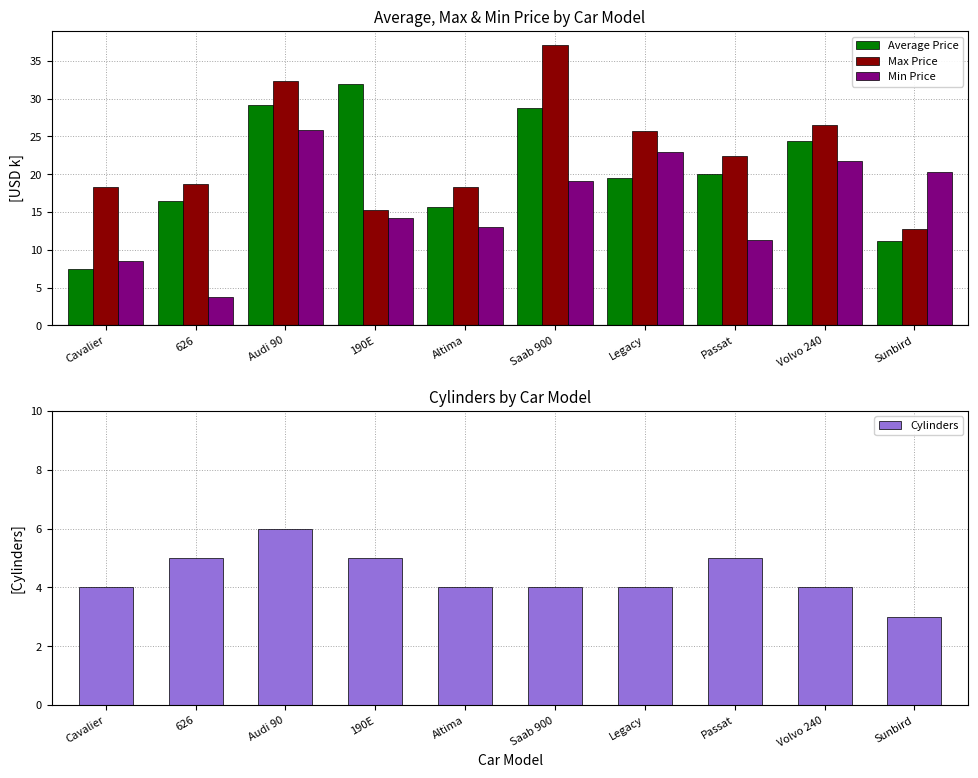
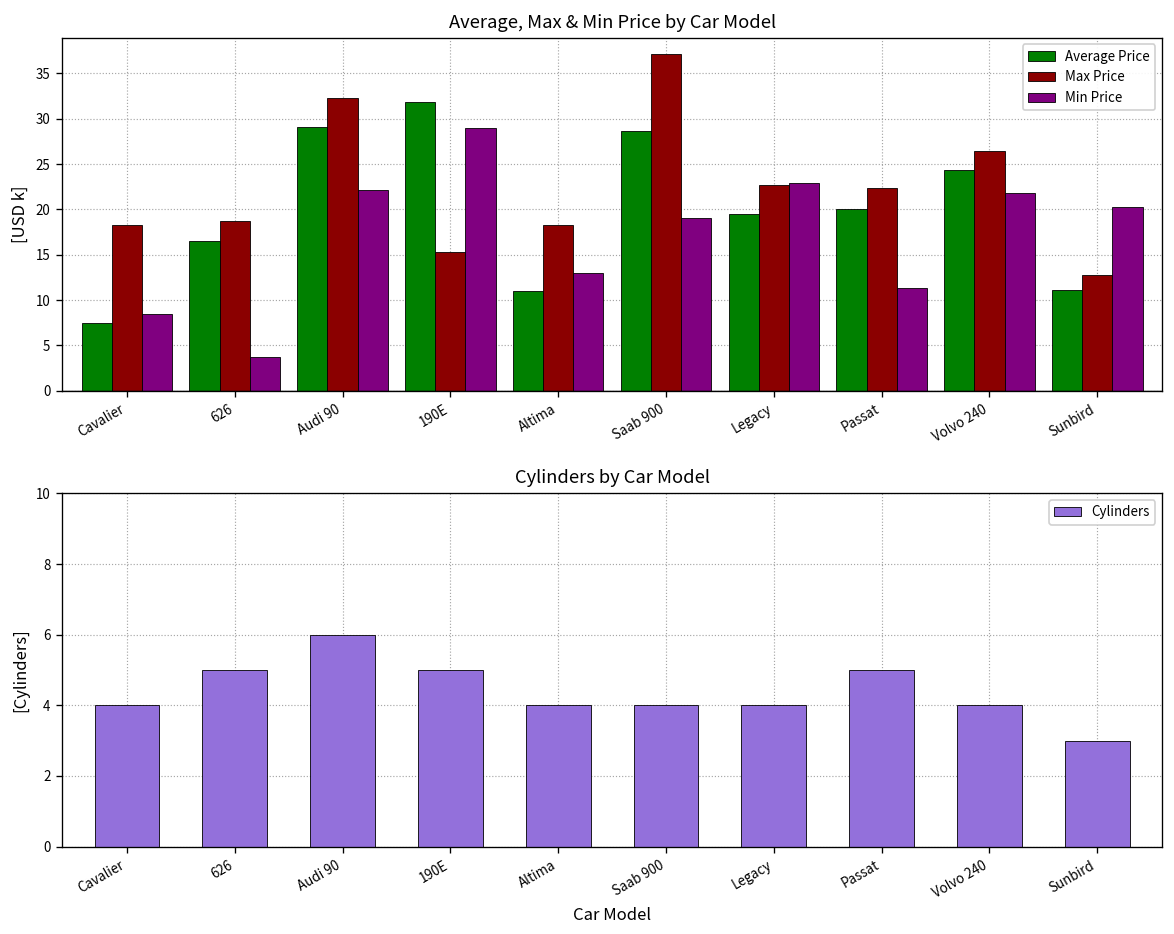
Average, Max & Min Price by Car Model, Min Price, Audi 90: 26 -> 22
Average, Max & Min Price by Car Model, Min Price, 190E: 14 -> 29
Average, Max & Min Price by Car Model, Average Price, Altima: 16 -> 11
Average, Max & Min Price by Car Model, Max Price, Legacy: 26 -> 23
